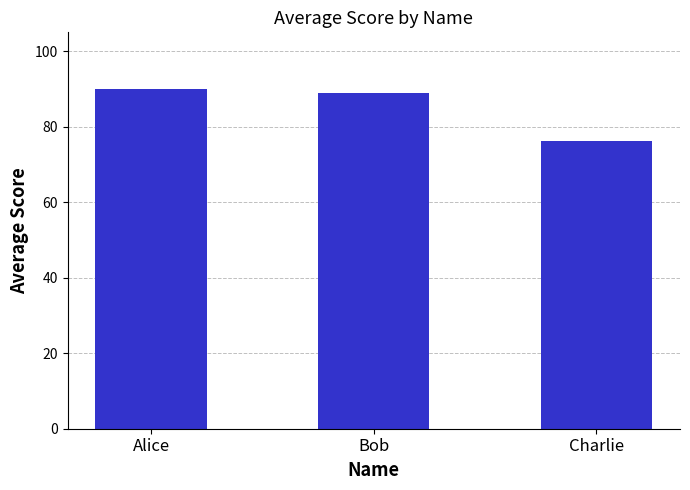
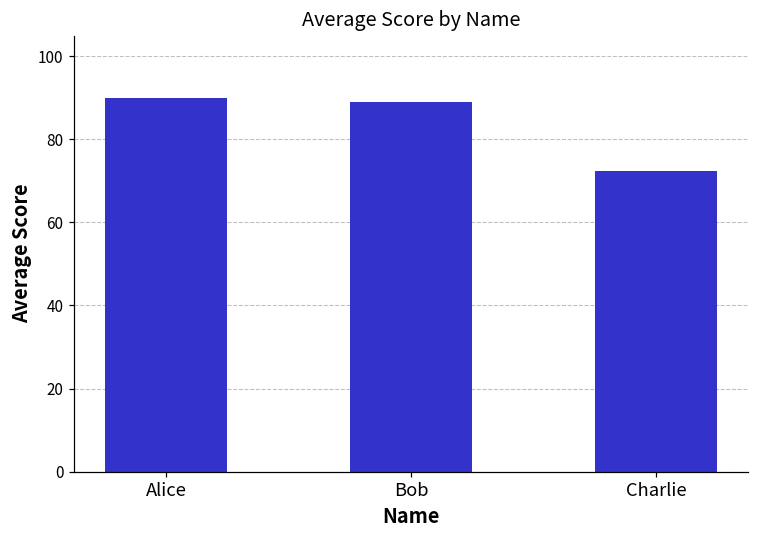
Charlie: 76 -> 73
